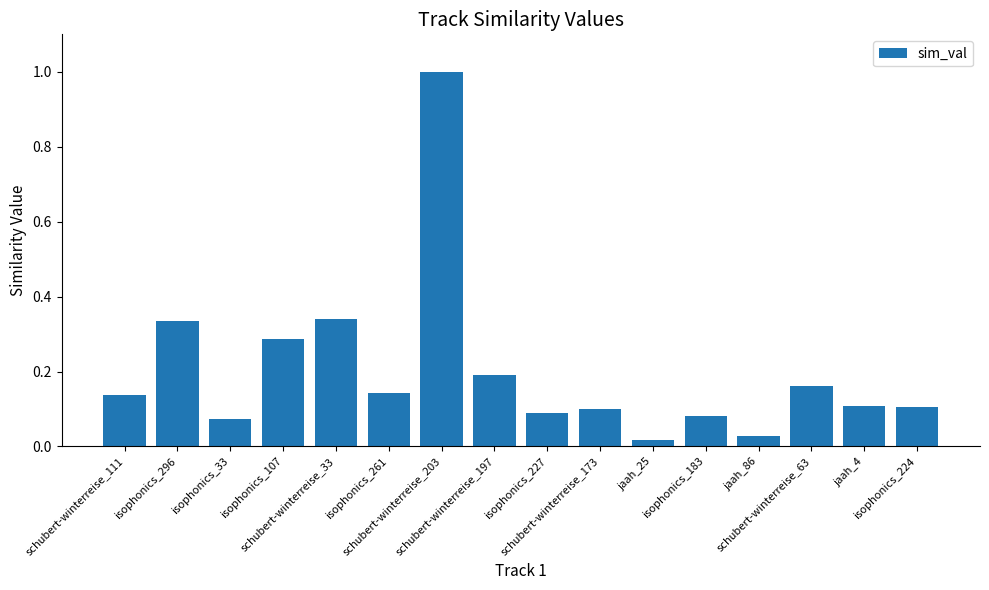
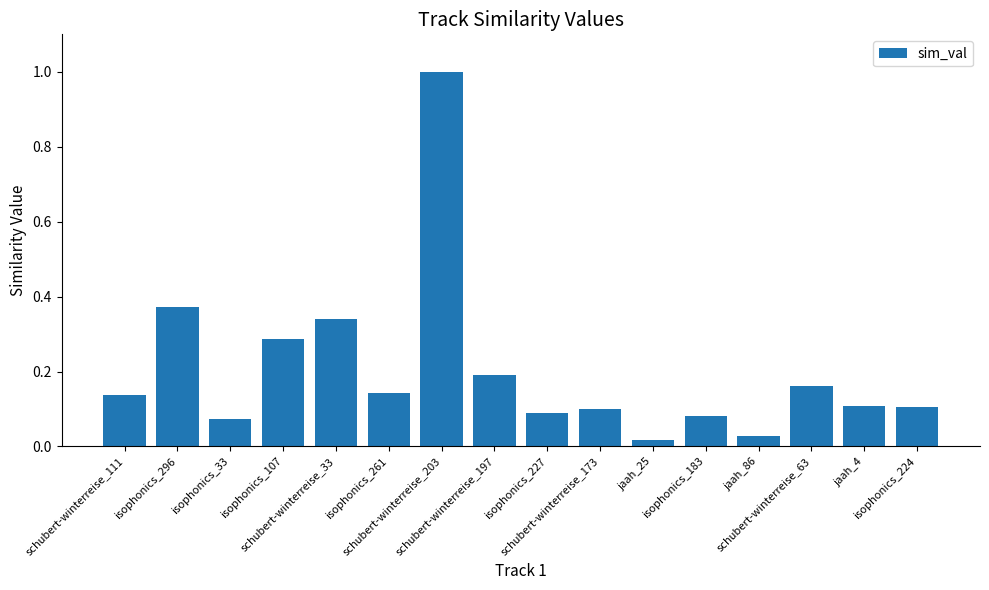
isophonics_296: 0.33 -> 0.37
